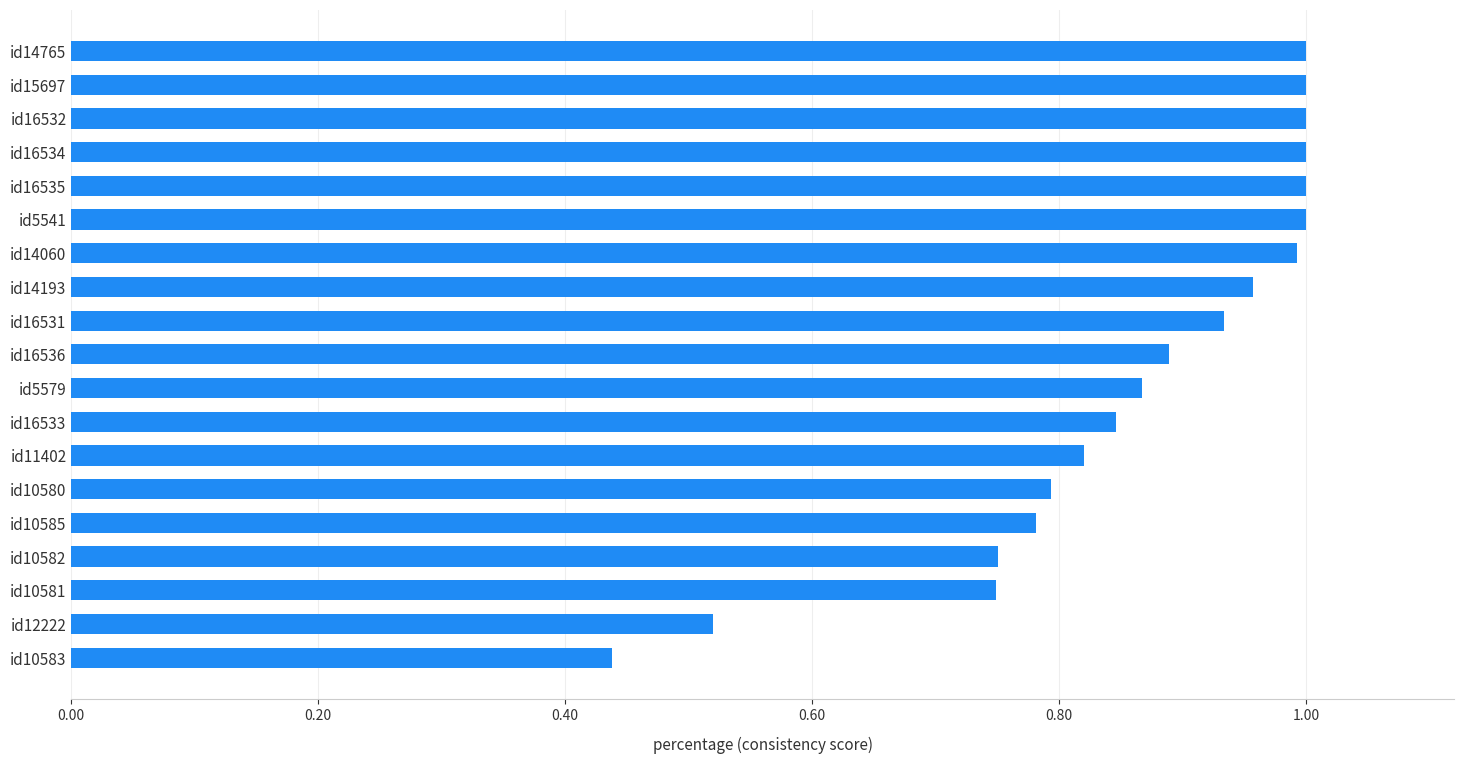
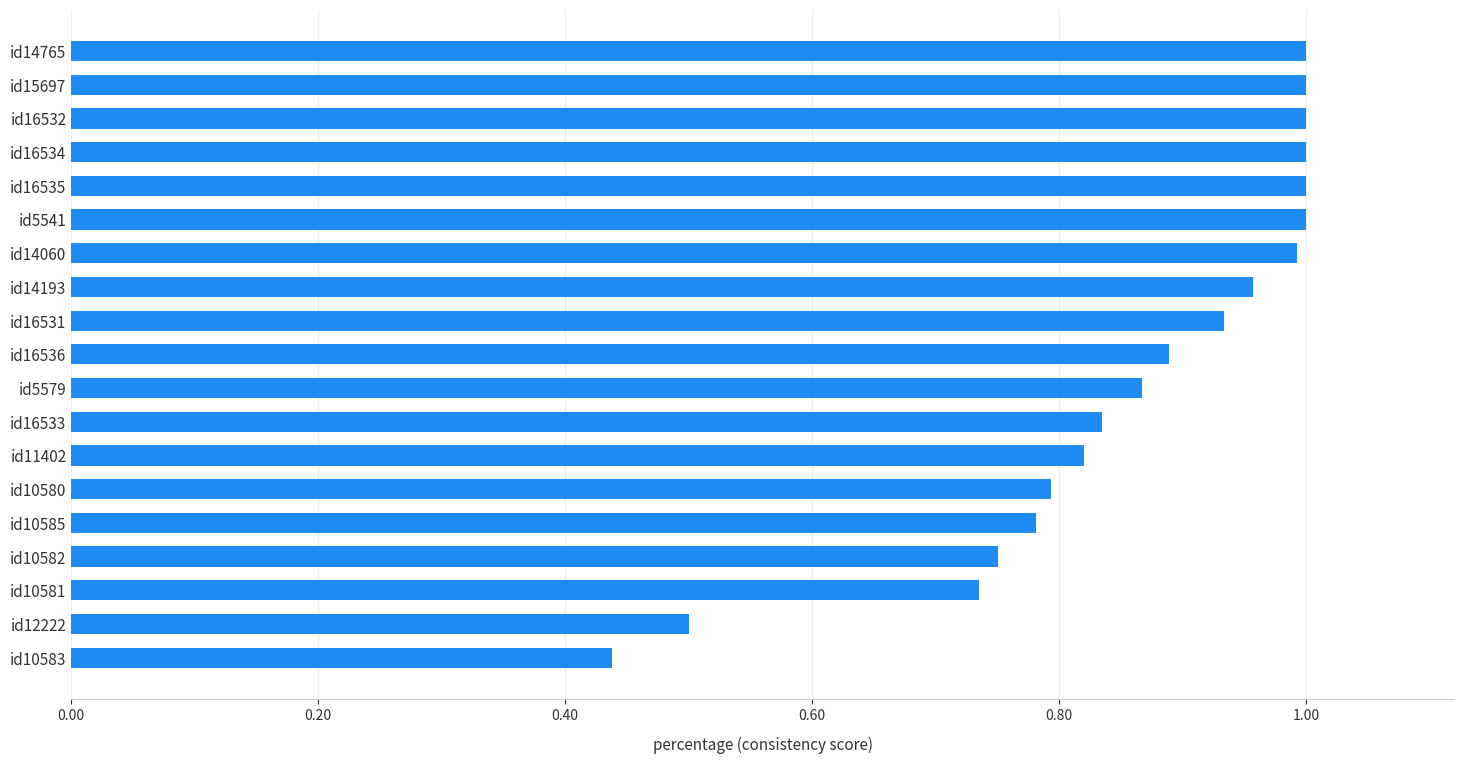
id16533: 0.846 -> 0.835
id10581: 0.749 -> 0.735
id12222: 0.52 -> 0.50
